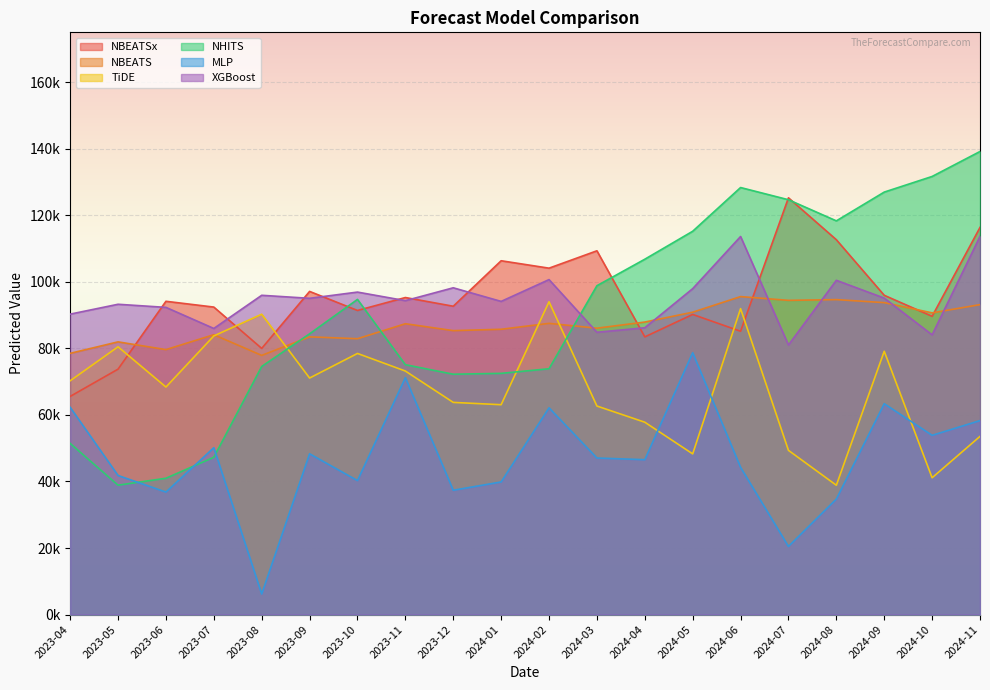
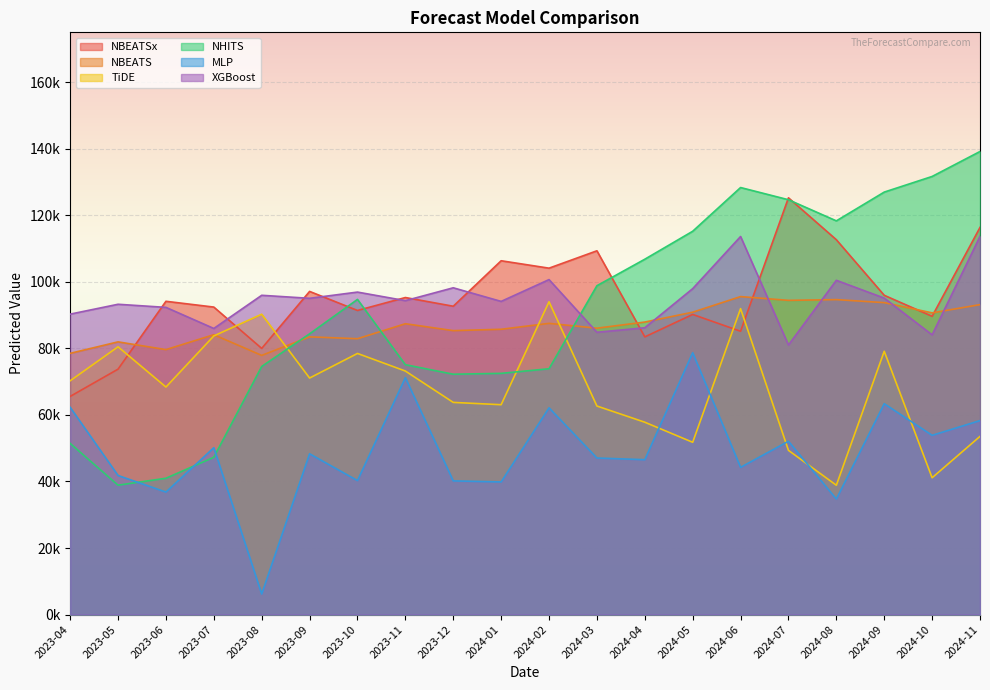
MLP, 2023-12: 37000 -> 40000
TiDE, 2024-05: 48000 -> 52000
MLP, 2024-07: 20000 -> 52000
